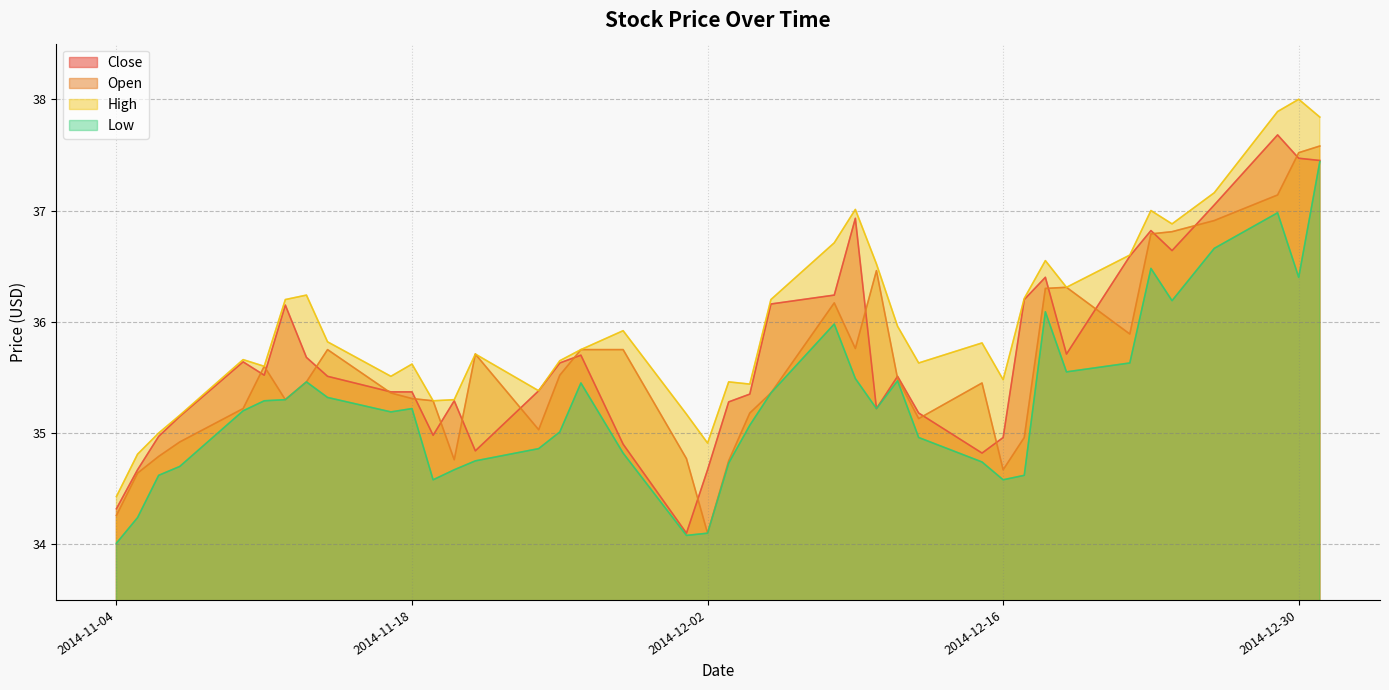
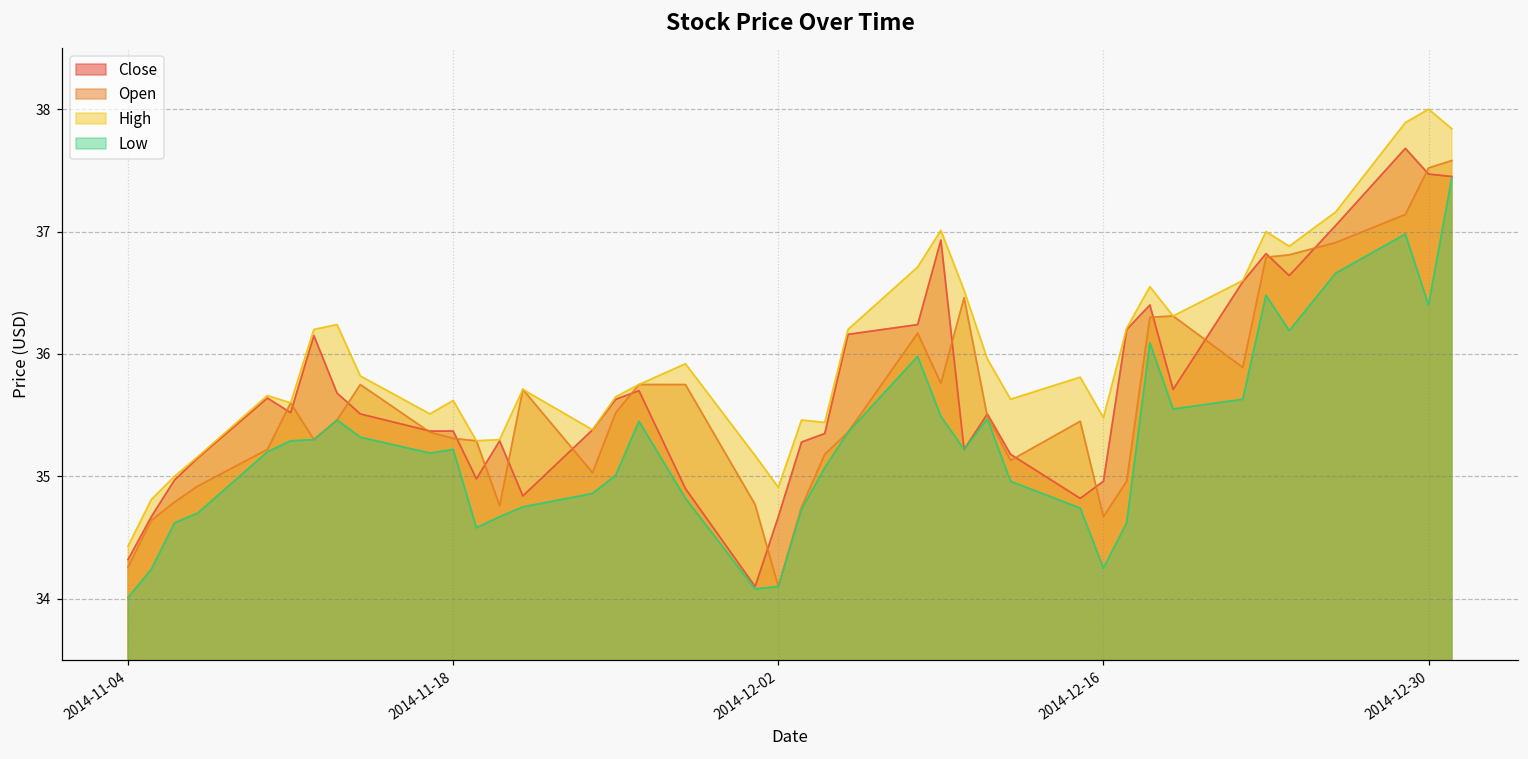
Low, 2014-12-16: 34.58 -> 34.25
